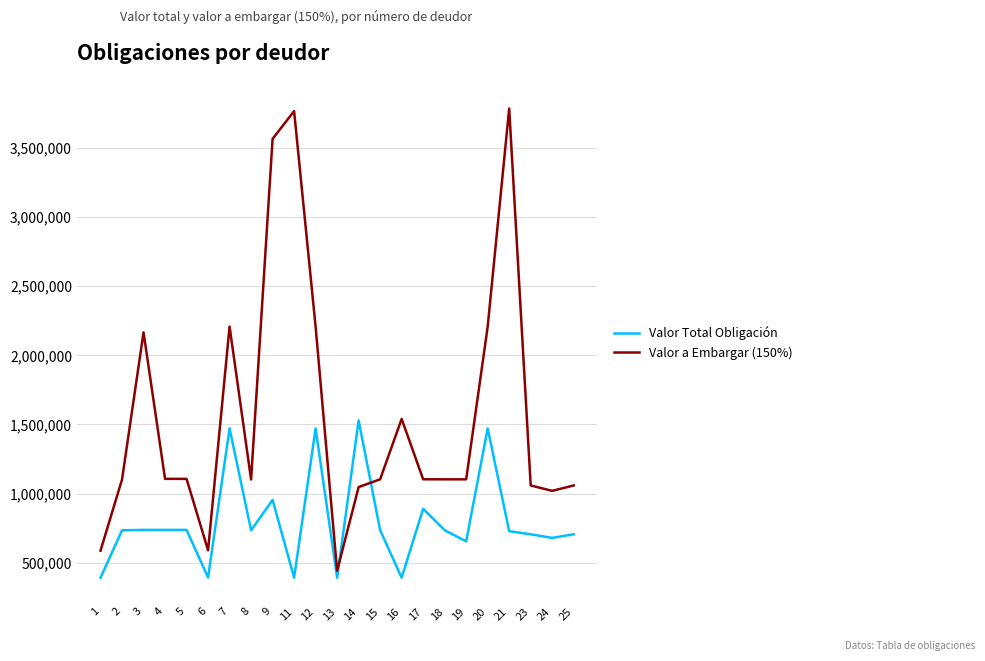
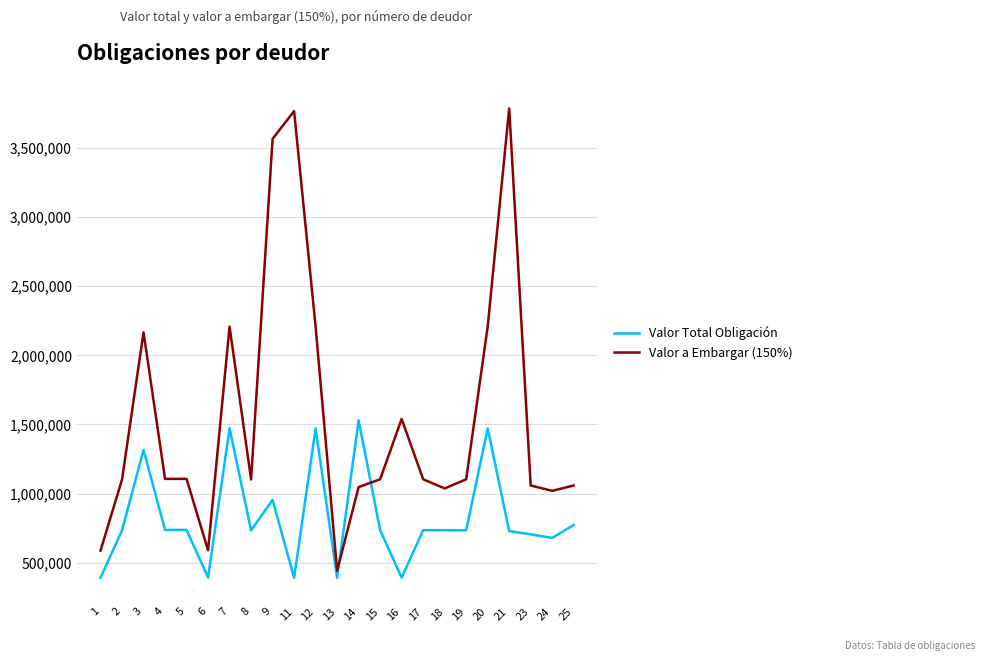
Valor Total Obligación, 3: 740,000 -> 1,320,000
Valor Total Obligación, 17: 890,000 -> 740,000
Valor a Embargar (150%), 18: 1,100,000 -> 1,040,000
Valor Total Obligación, 19: 660,000 -> 740,000
Valor Total Obligación, 25: 710,000 -> 770,000
